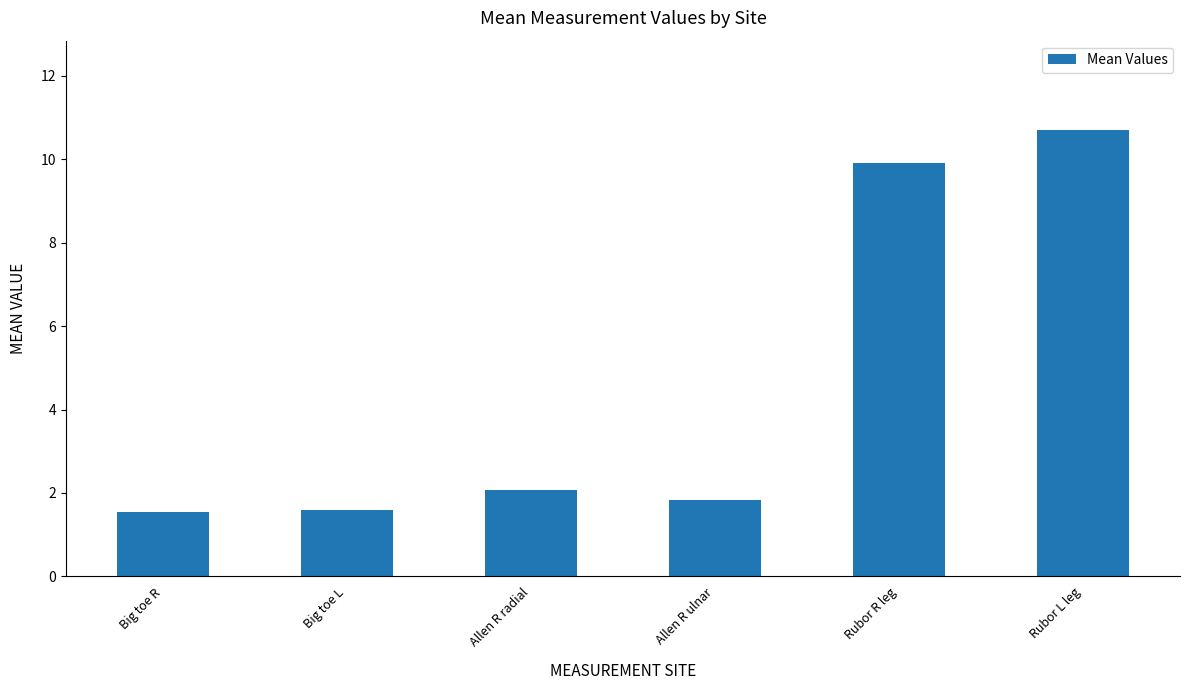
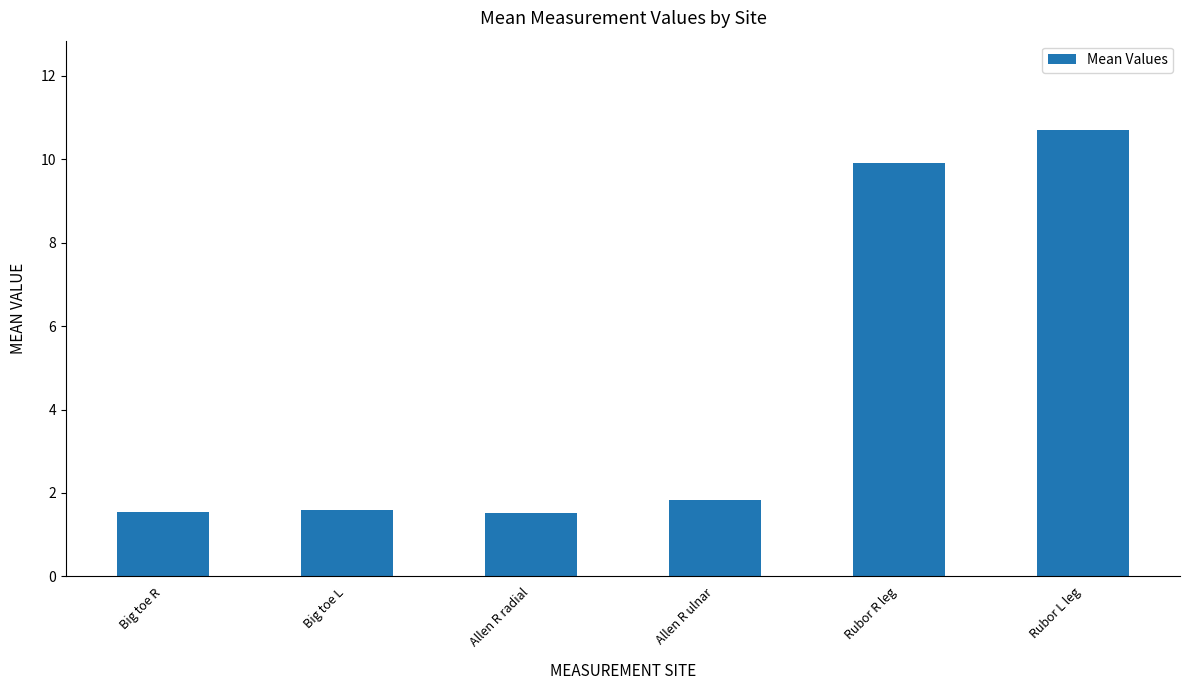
Allen R radial: 2.1 -> 1.5
